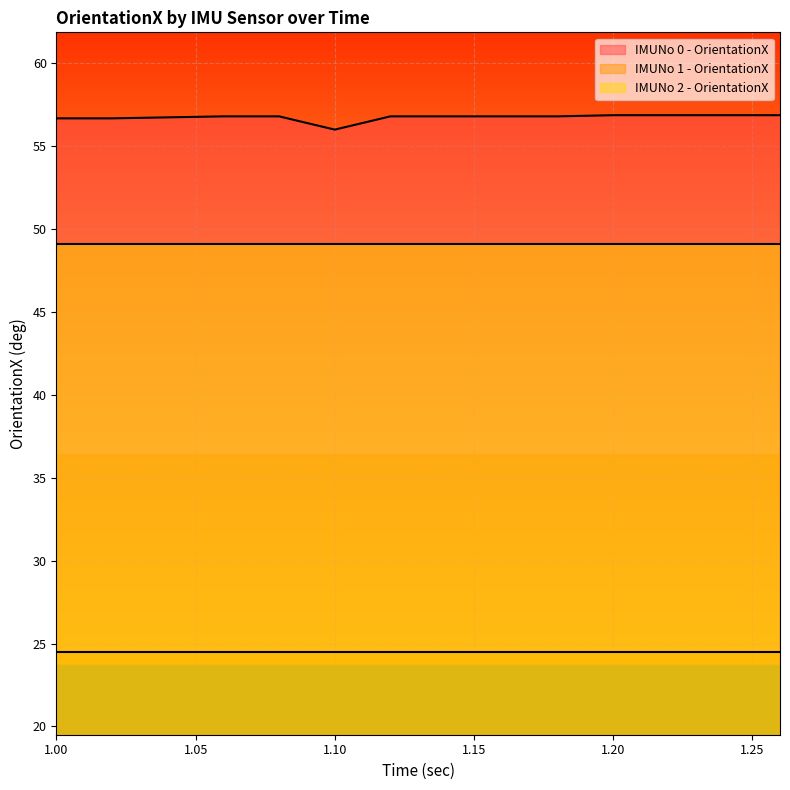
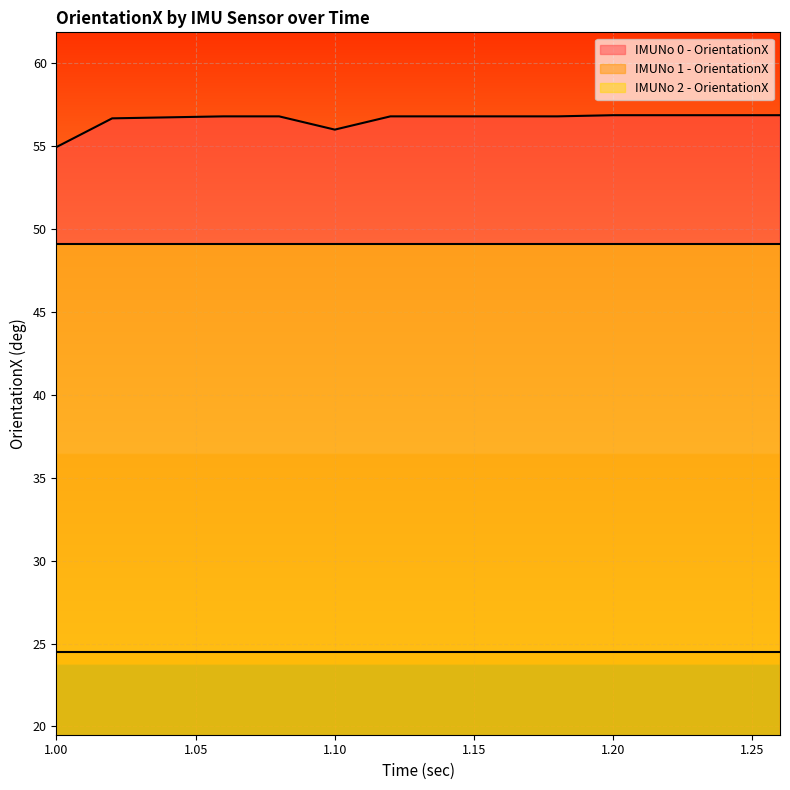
IMUNo 0 - OrientationX, 1.00: 56.7 -> 55.0
